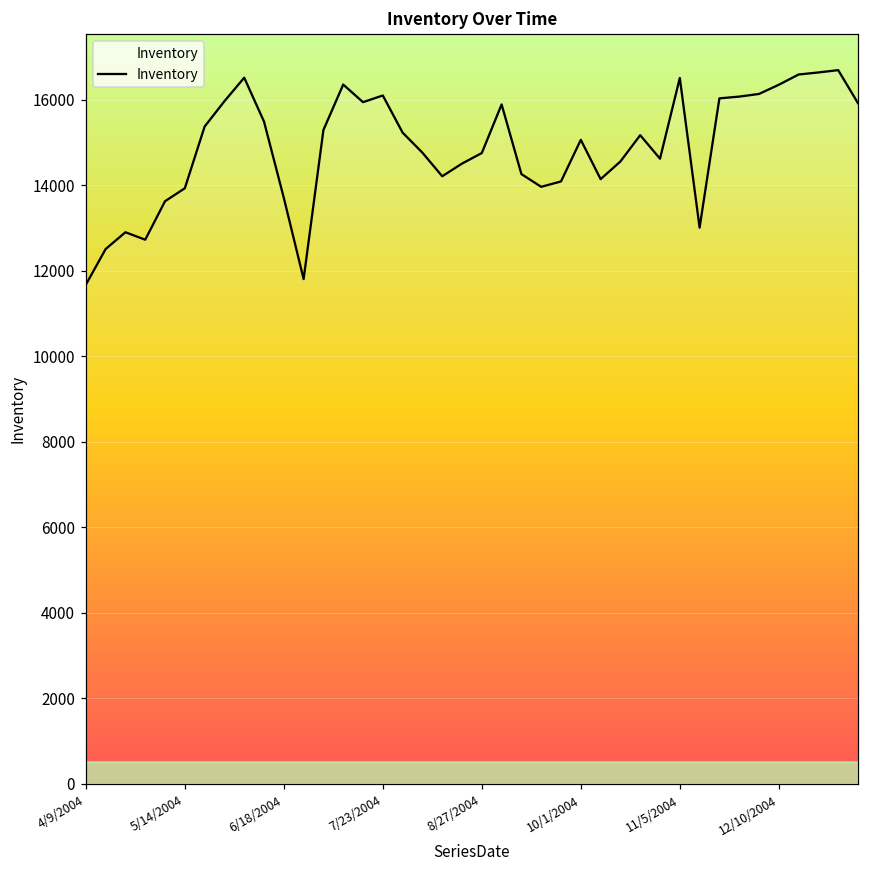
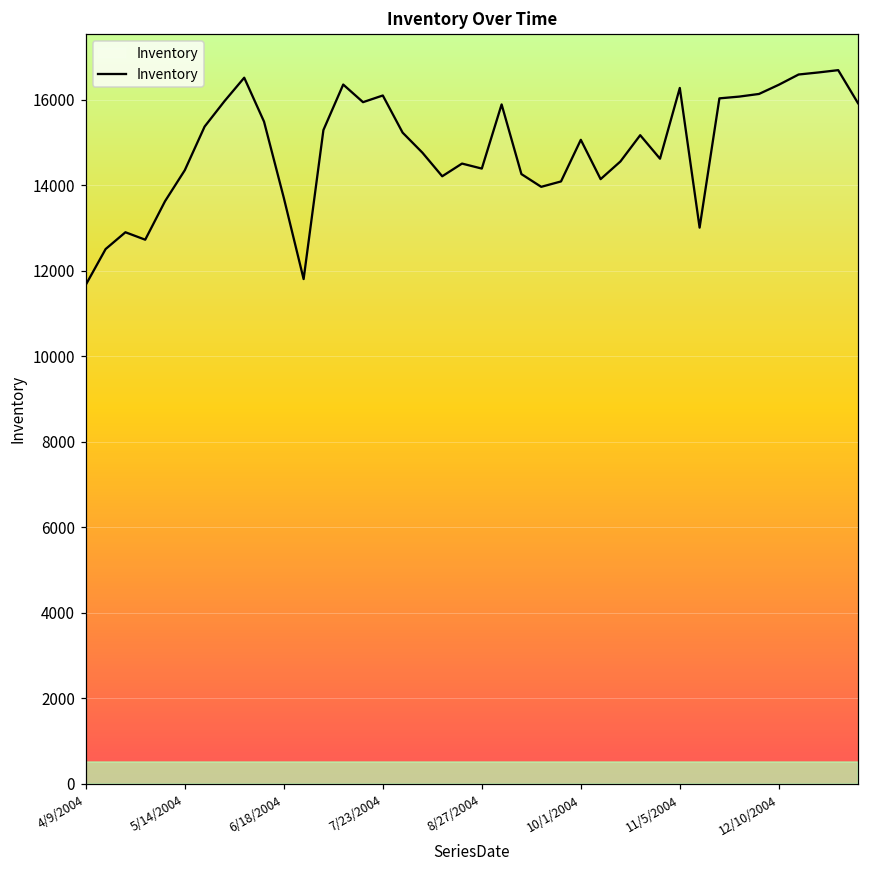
5/14/2004: 13900 -> 14400
8/27/2004: 14800 -> 14400
11/5/2004: 16500 -> 16300
